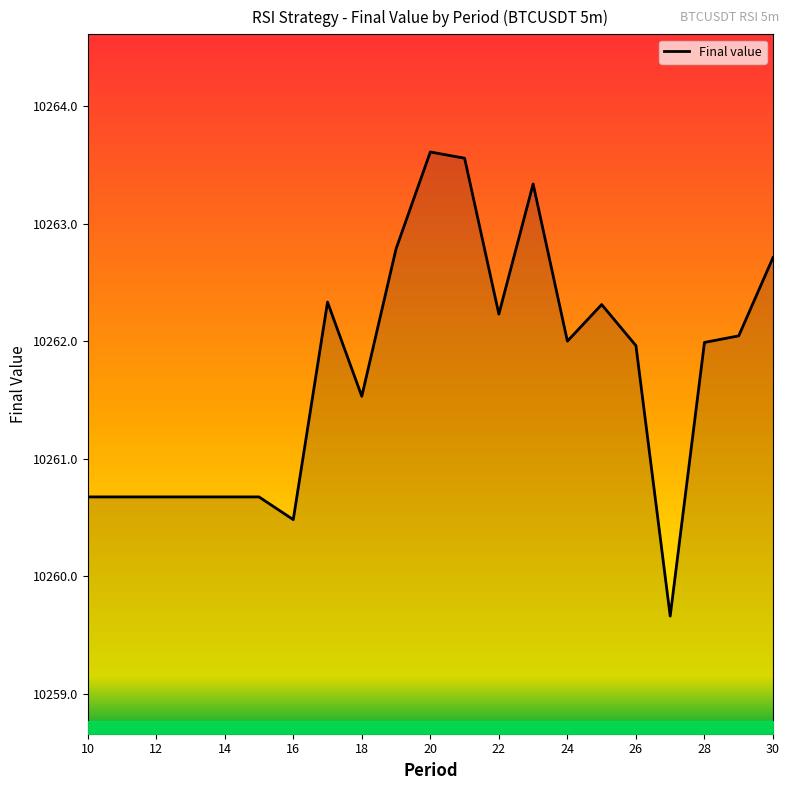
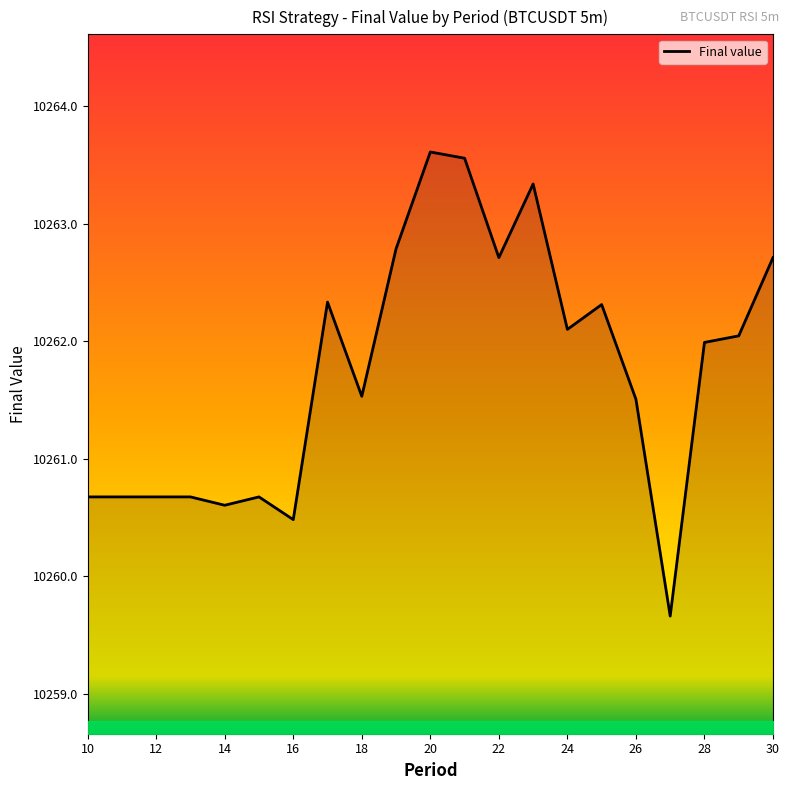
Final value, 14: 10260.68 -> 10260.61
Final value, 22: 10262.23 -> 10262.71
Final value, 24: 10262.0 -> 10262.1
Final value, 26: 10261.96 -> 10261.51
